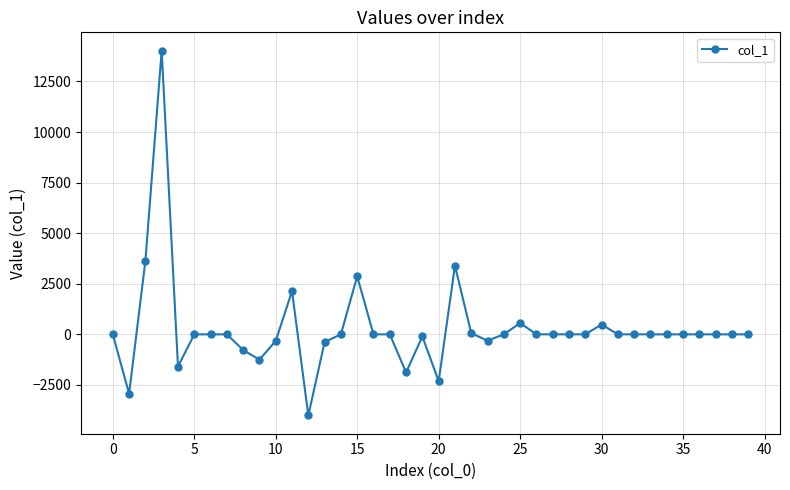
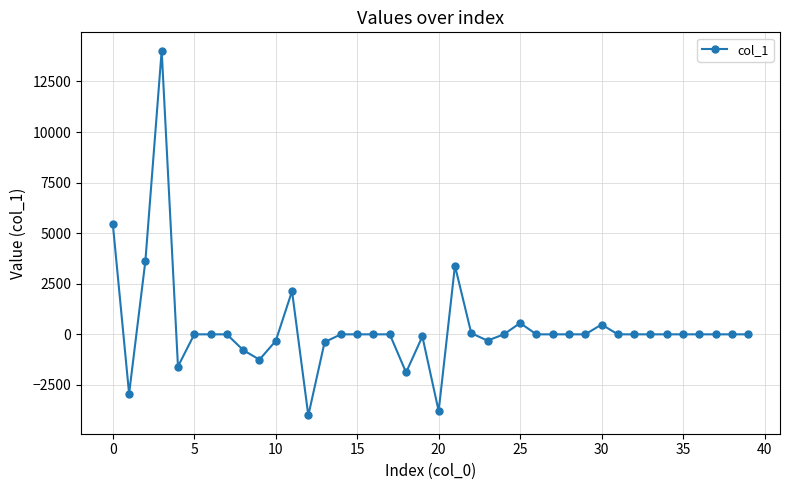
0: 0 -> 5500
15: 2900 -> 0
20: -2300 -> -3800
